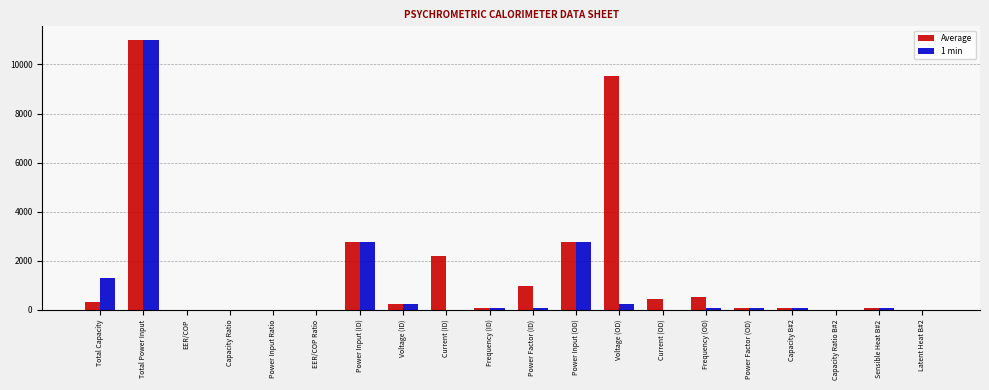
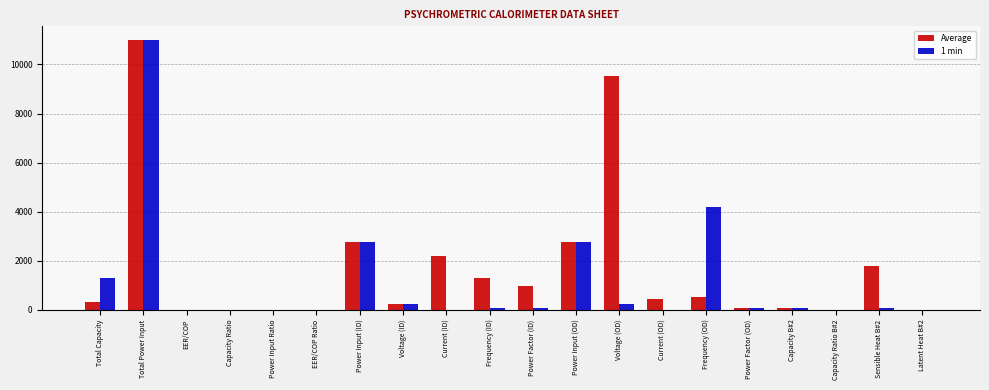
Average, Frequency (ID): 100 -> 1300
1 min, Frequency (OD): 100 -> 4200
Average, Sensible Heat B#2: 100 -> 1800
